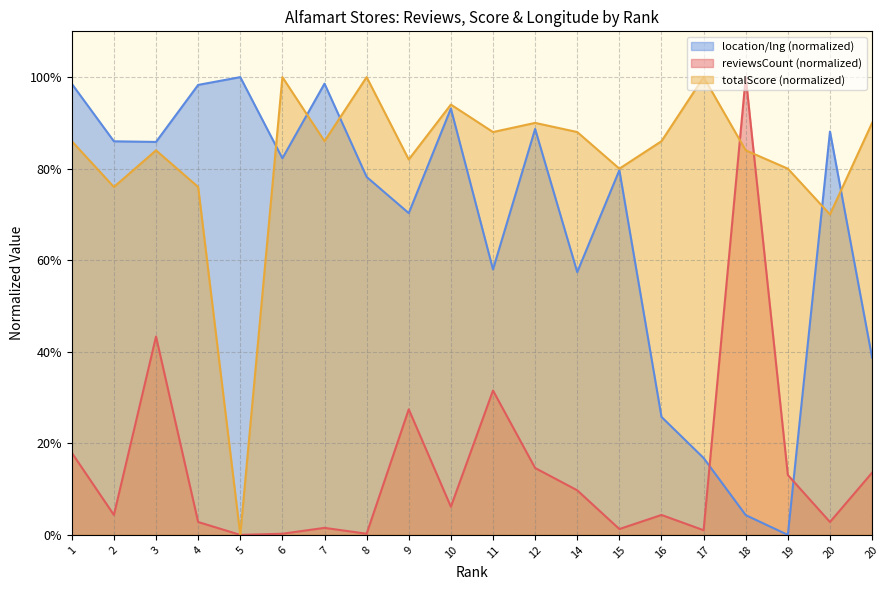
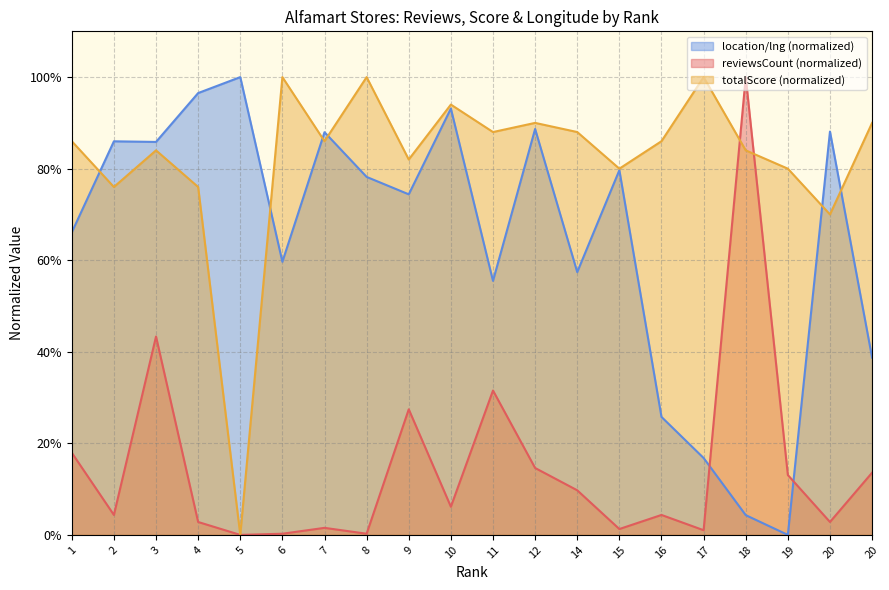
location/lng (normalized), 1: 99% -> 66%
location/lng (normalized), 4: 98% -> 97%
location/lng (normalized), 6: 82% -> 60%
location/lng (normalized), 7: 99% -> 88%
location/lng (normalized), 9: 70% -> 74%
location/lng (normalized), 11: 58% -> 55%
